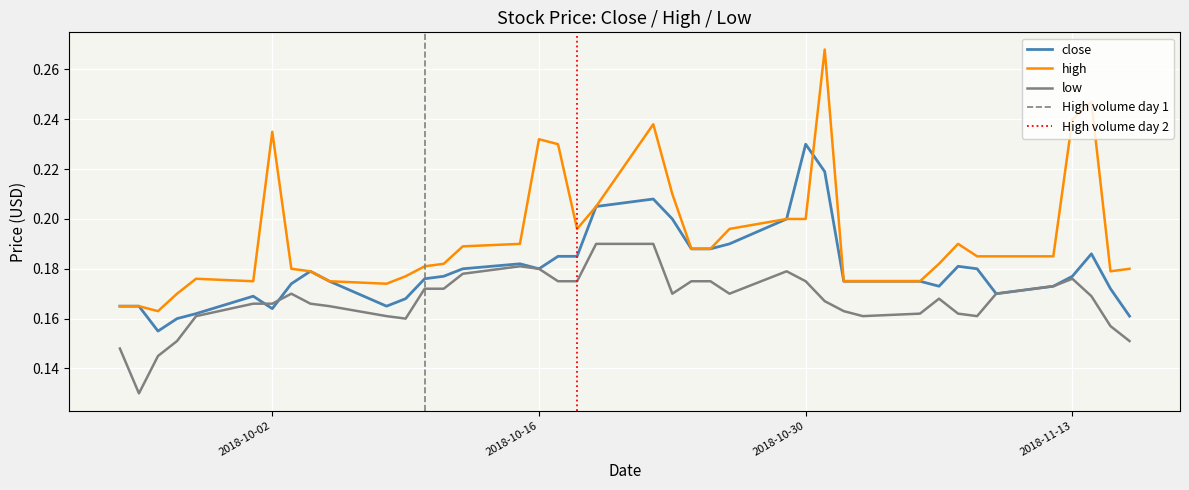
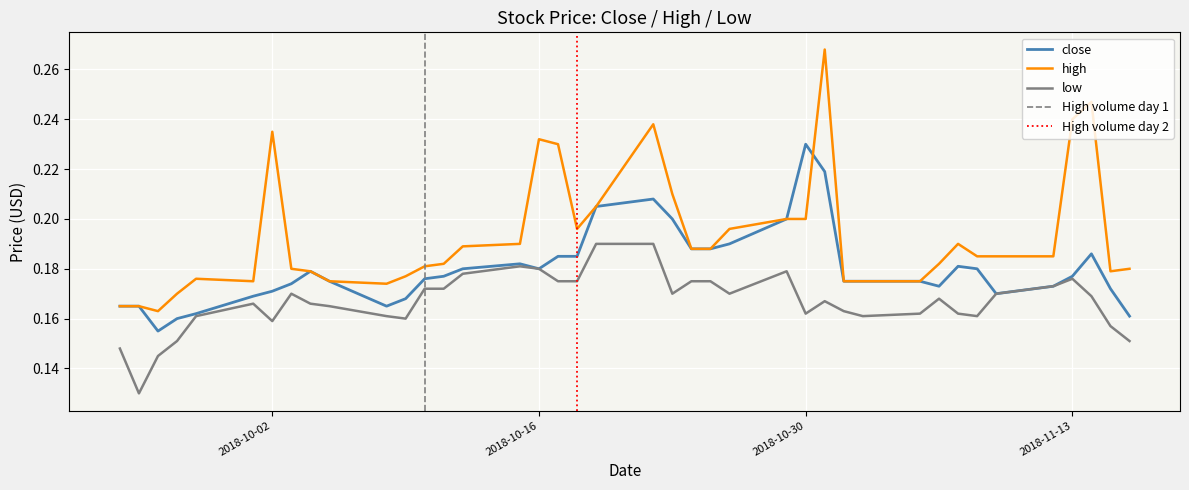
close, 2018-10-02: 0.164 -> 0.171
low, 2018-10-02: 0.166 -> 0.159
low, 2018-10-30: 0.175 -> 0.162
